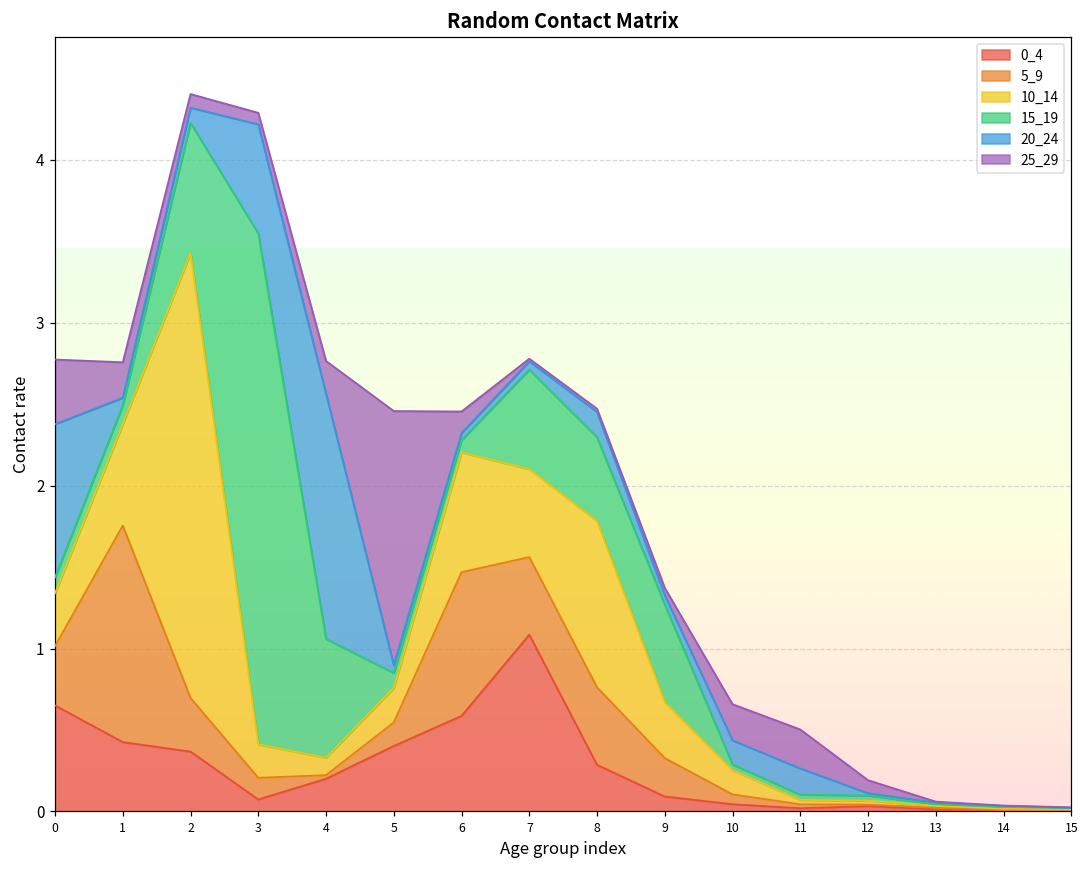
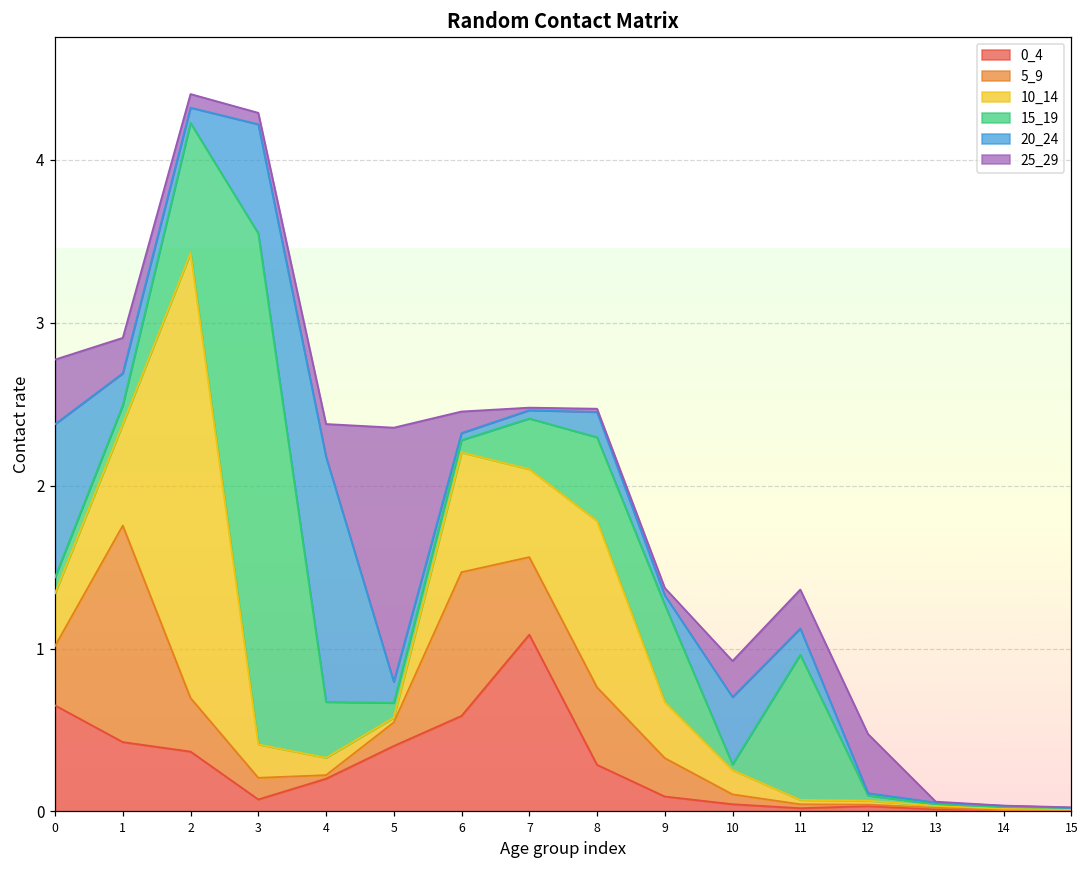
20_24, 1: 0.05 -> 0.20
15_19, 4: 0.73 -> 0.34
10_14, 5: 0.21 -> 0.03
20_24, 5: 0.05 -> 0.13
15_19, 7: 0.61 -> 0.31
20_24, 10: 0.15 -> 0.41
15_19, 11: 0.03 -> 0.89
25_29, 12: 0.08 -> 0.36
